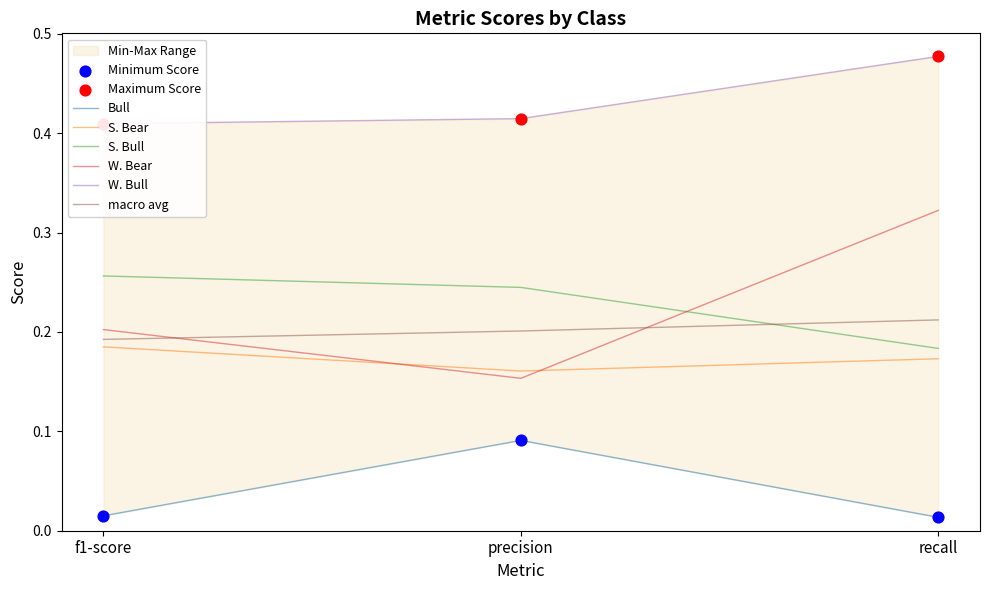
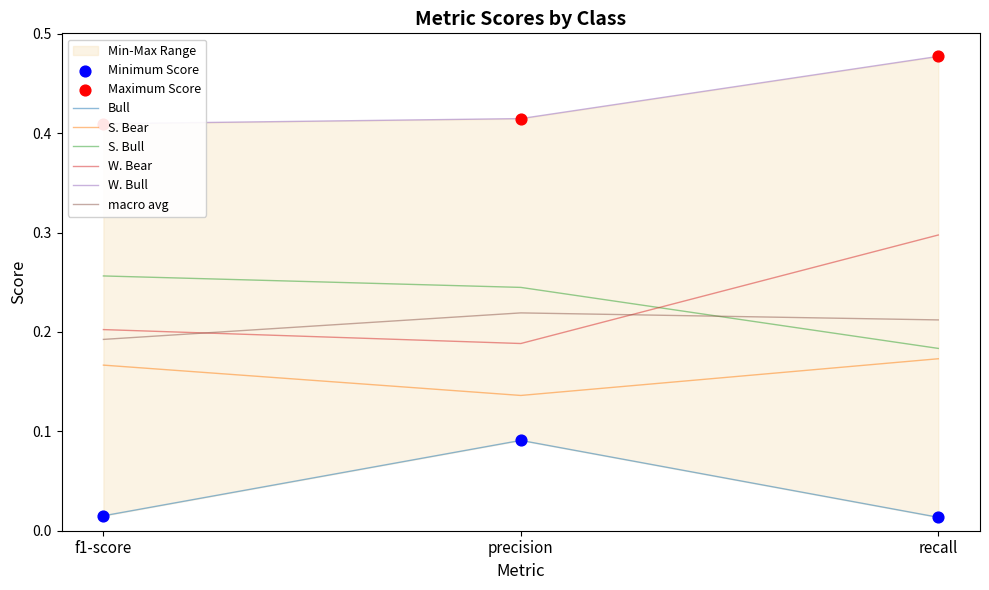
S. Bear, f1-score: 0.19 -> 0.17
S. Bear, precision: 0.16 -> 0.14
W. Bear, precision: 0.15 -> 0.19
macro avg, precision: 0.20 -> 0.22
W. Bear, recall: 0.32 -> 0.30
